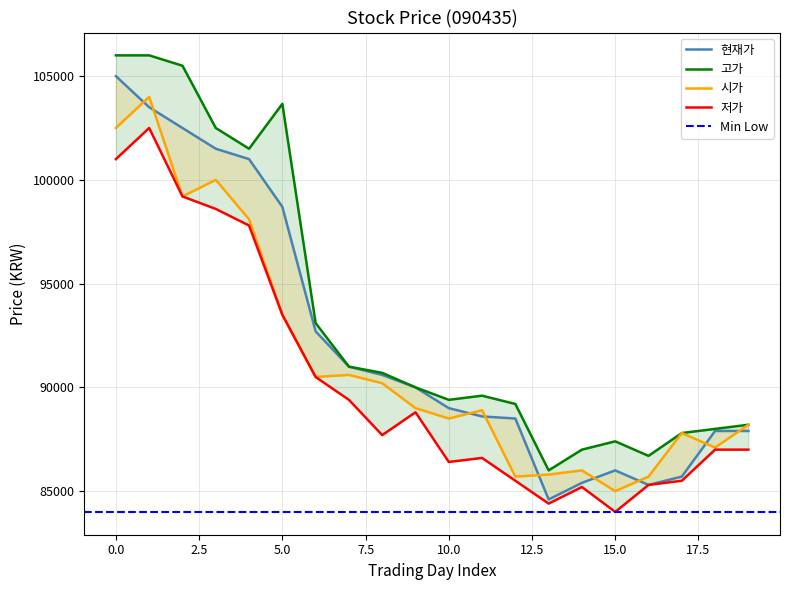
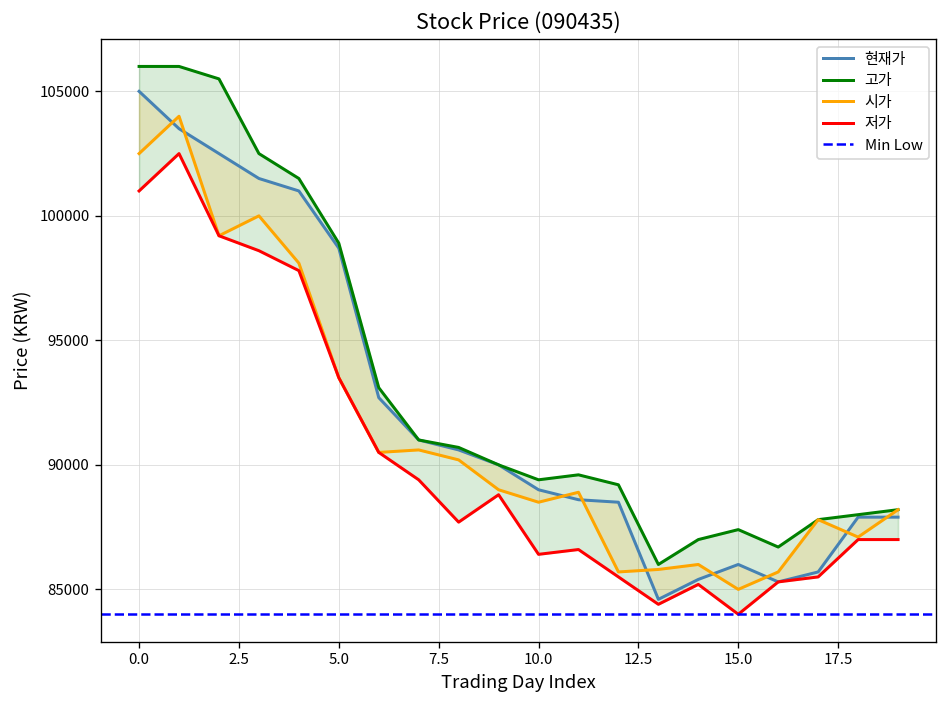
고가, 5.0: 103700 -> 98900
